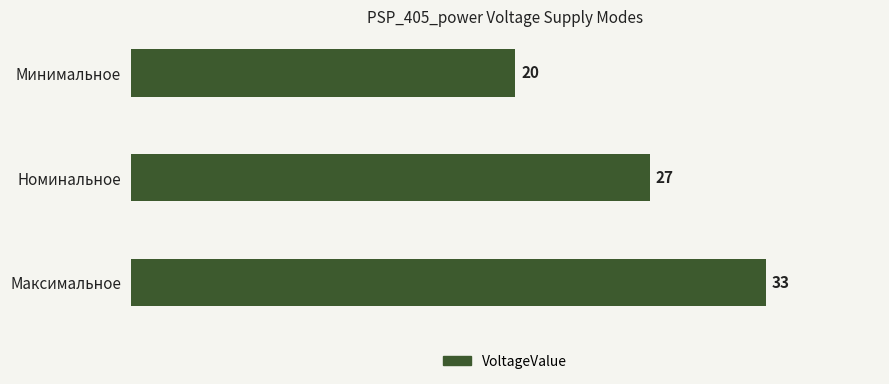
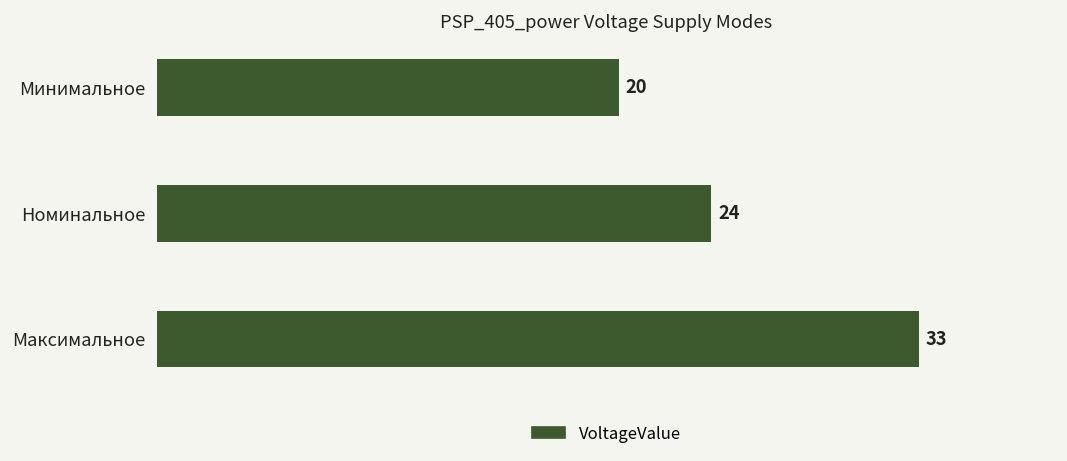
Номинальное: 27 -> 24
